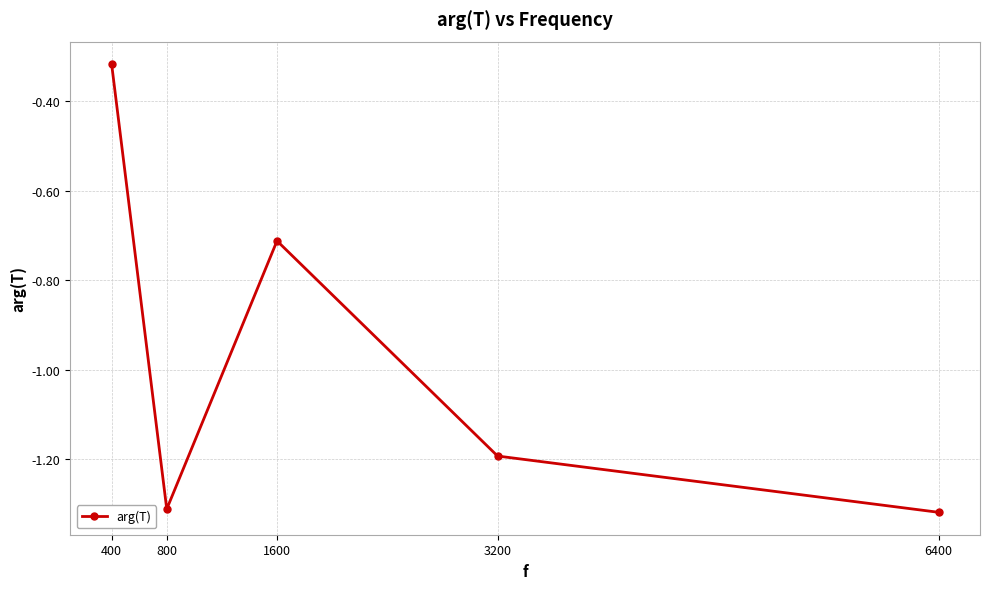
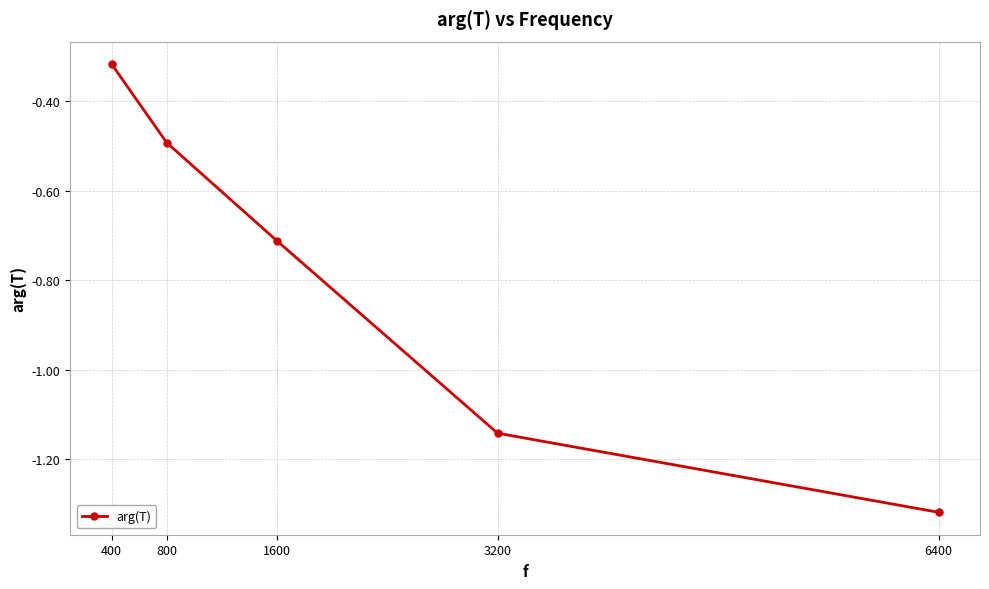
800: -1.31 -> -0.49
3200: -1.19 -> -1.14
